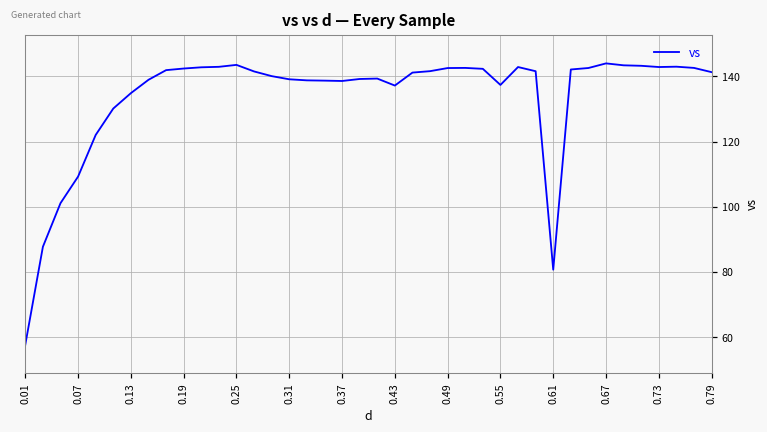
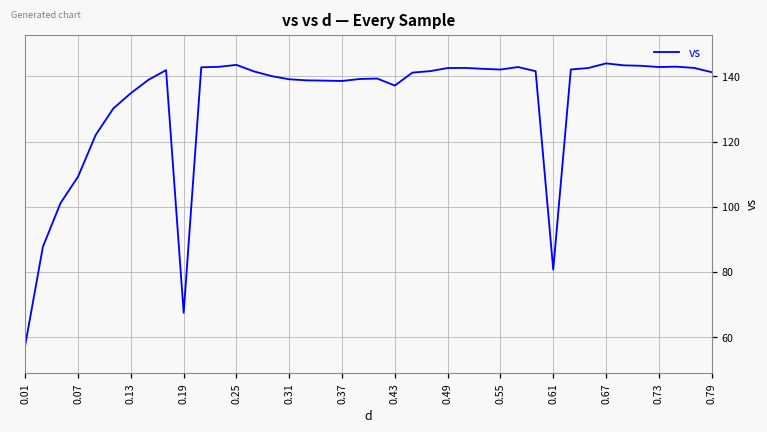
0.19: 142 -> 67
0.55: 137 -> 142
